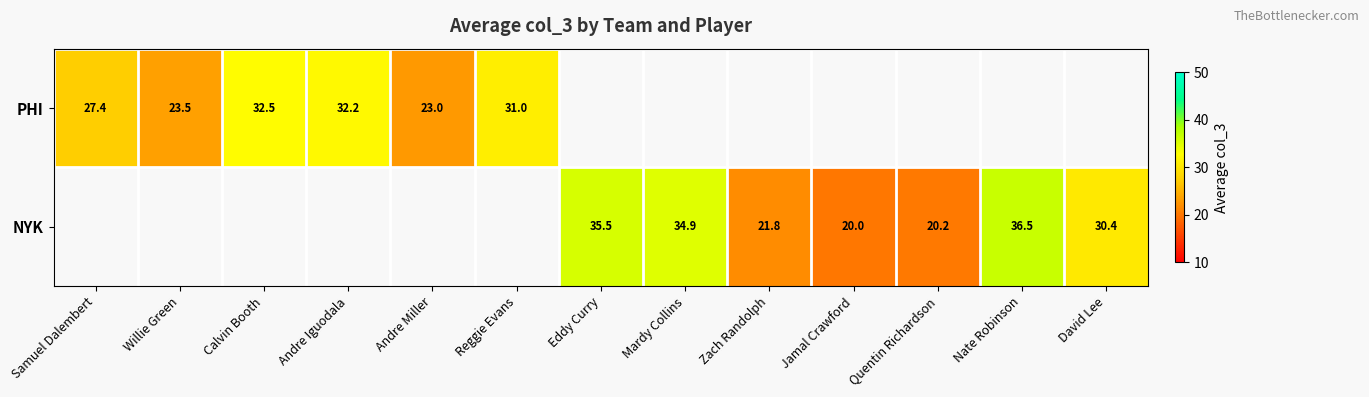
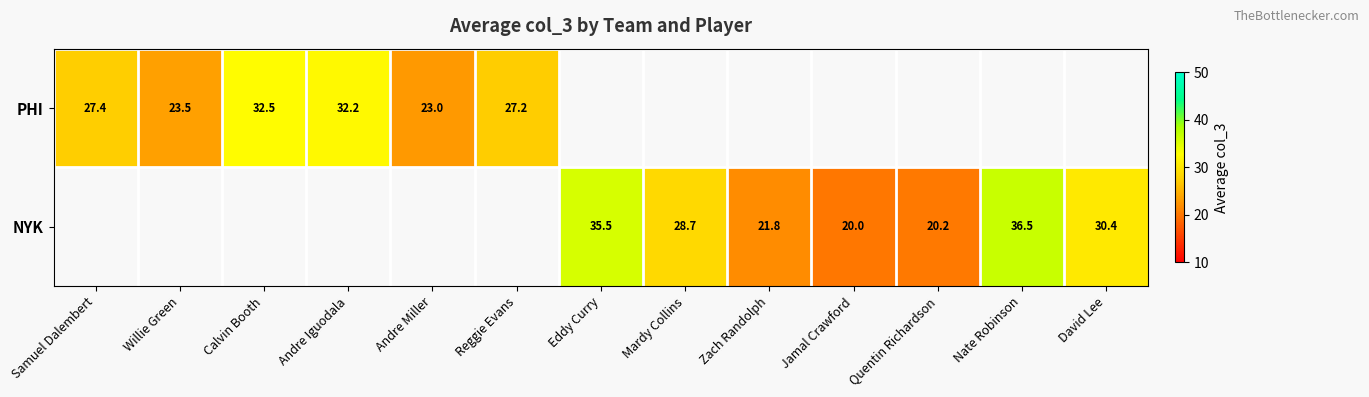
PHI, Reggie Evans: 31.0 -> 27.2
NYK, Mardy Collins: 34.9 -> 28.7
